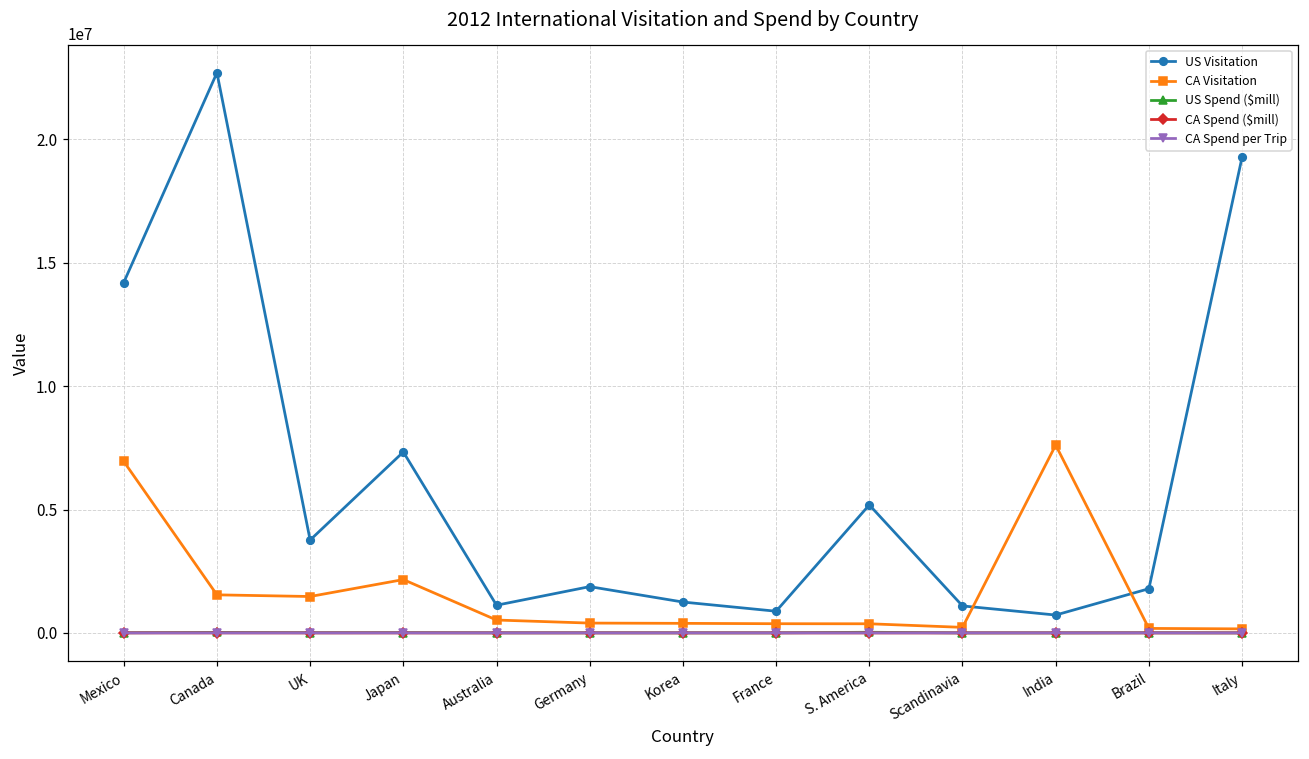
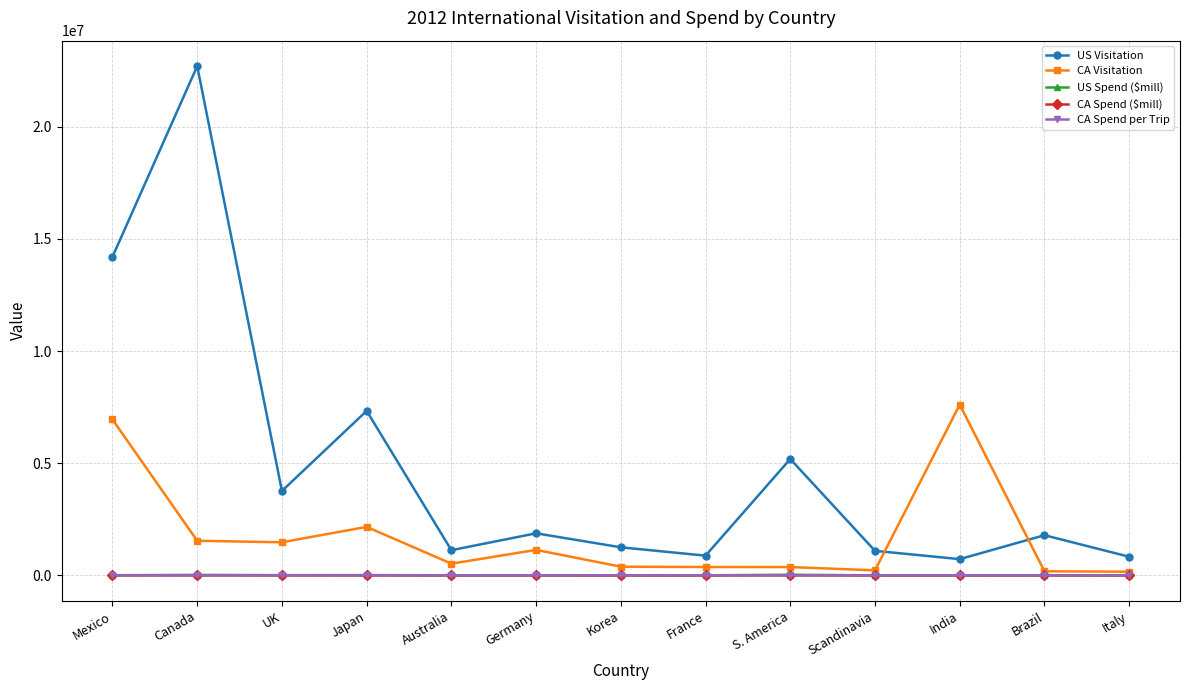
CA Visitation, Germany: 400000 -> 1100000
US Visitation, Italy: 19300000 -> 800000
